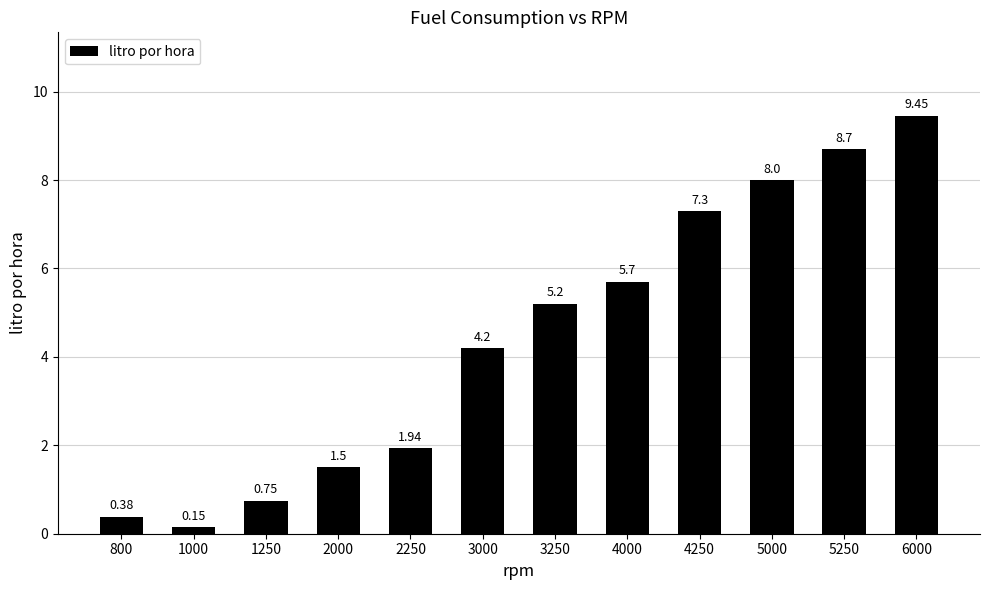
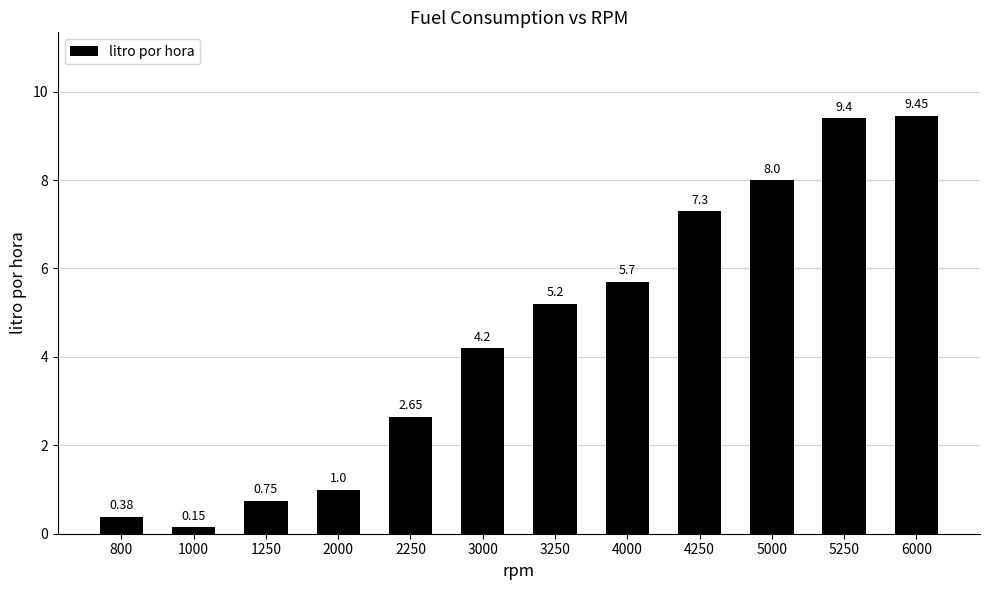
2000: 1.5 -> 1.0
2250: 1.94 -> 2.65
5250: 8.7 -> 9.4
